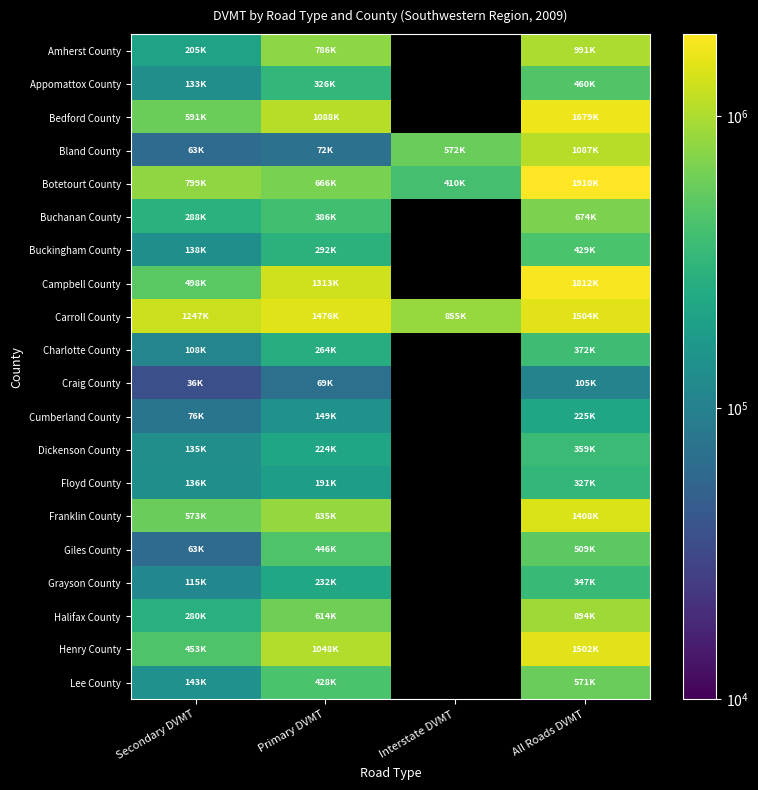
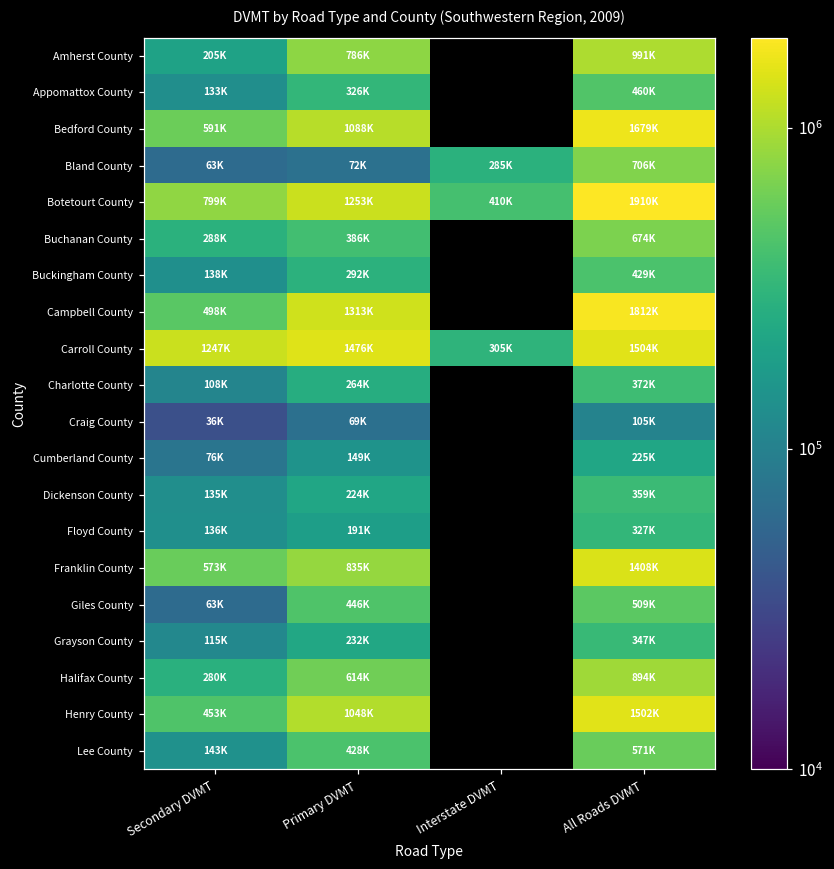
Bland County, Interstate DVMT: 572K -> 285K
Bland County, All Roads DVMT: 1087K -> 706K
Botetourt County, Primary DVMT: 666K -> 1253K
Carroll County, Interstate DVMT: 855K -> 305K
